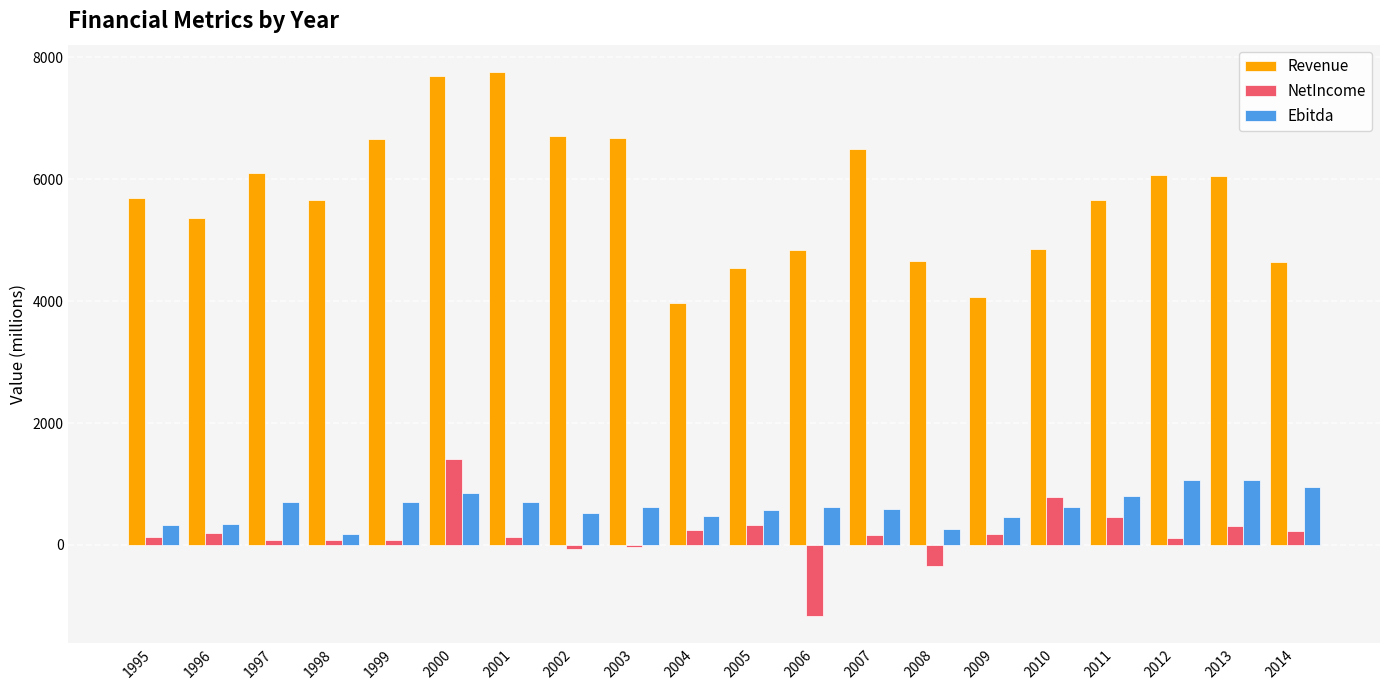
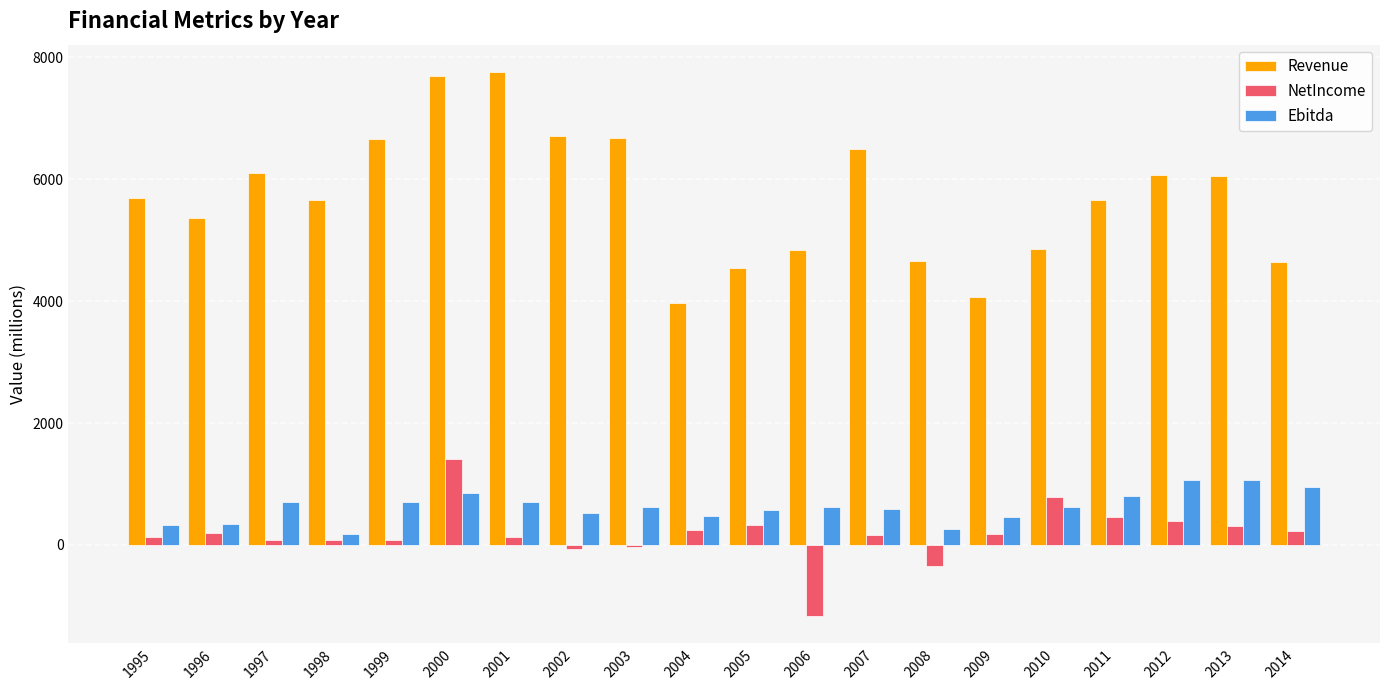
NetIncome, 2012: 100 -> 400
